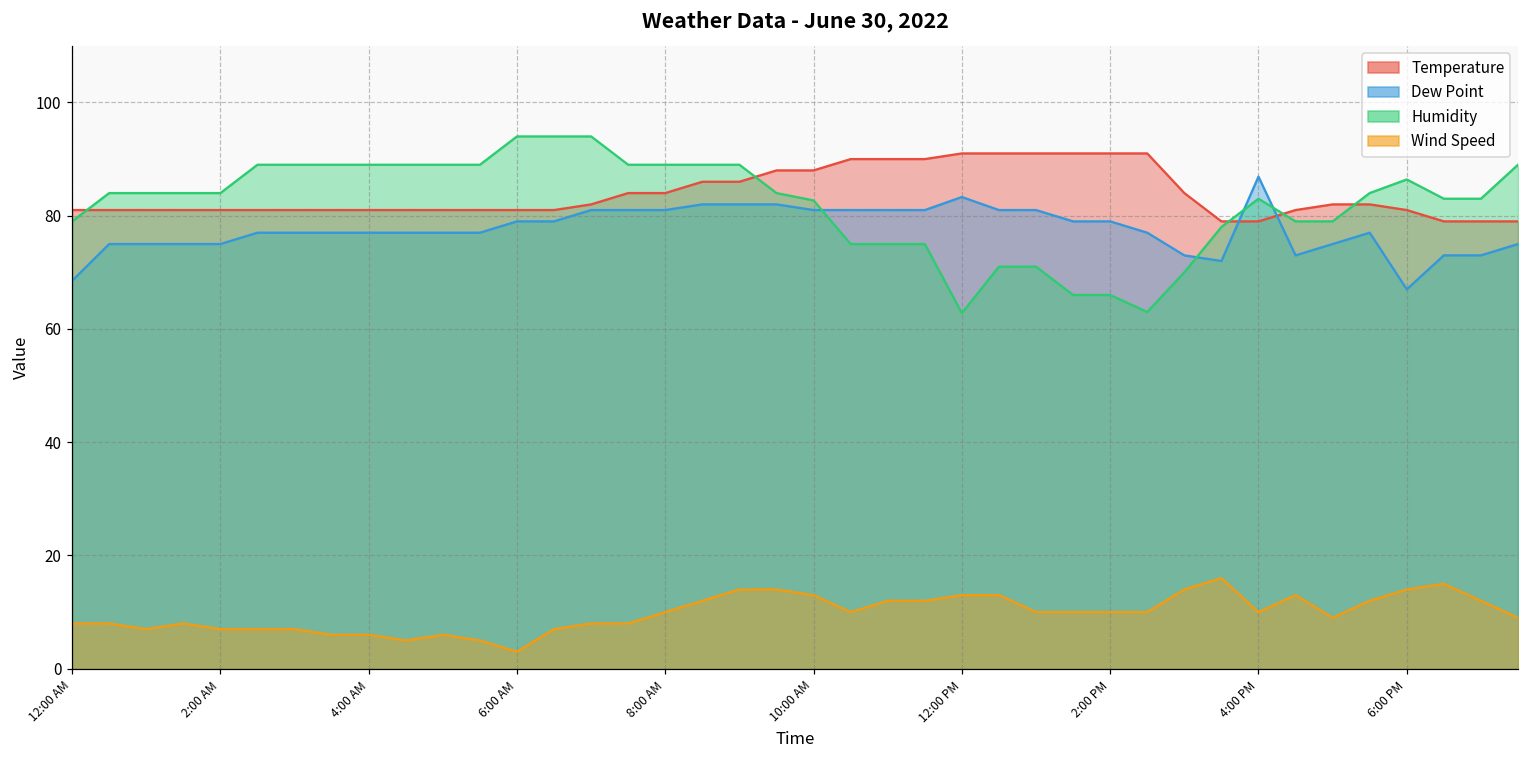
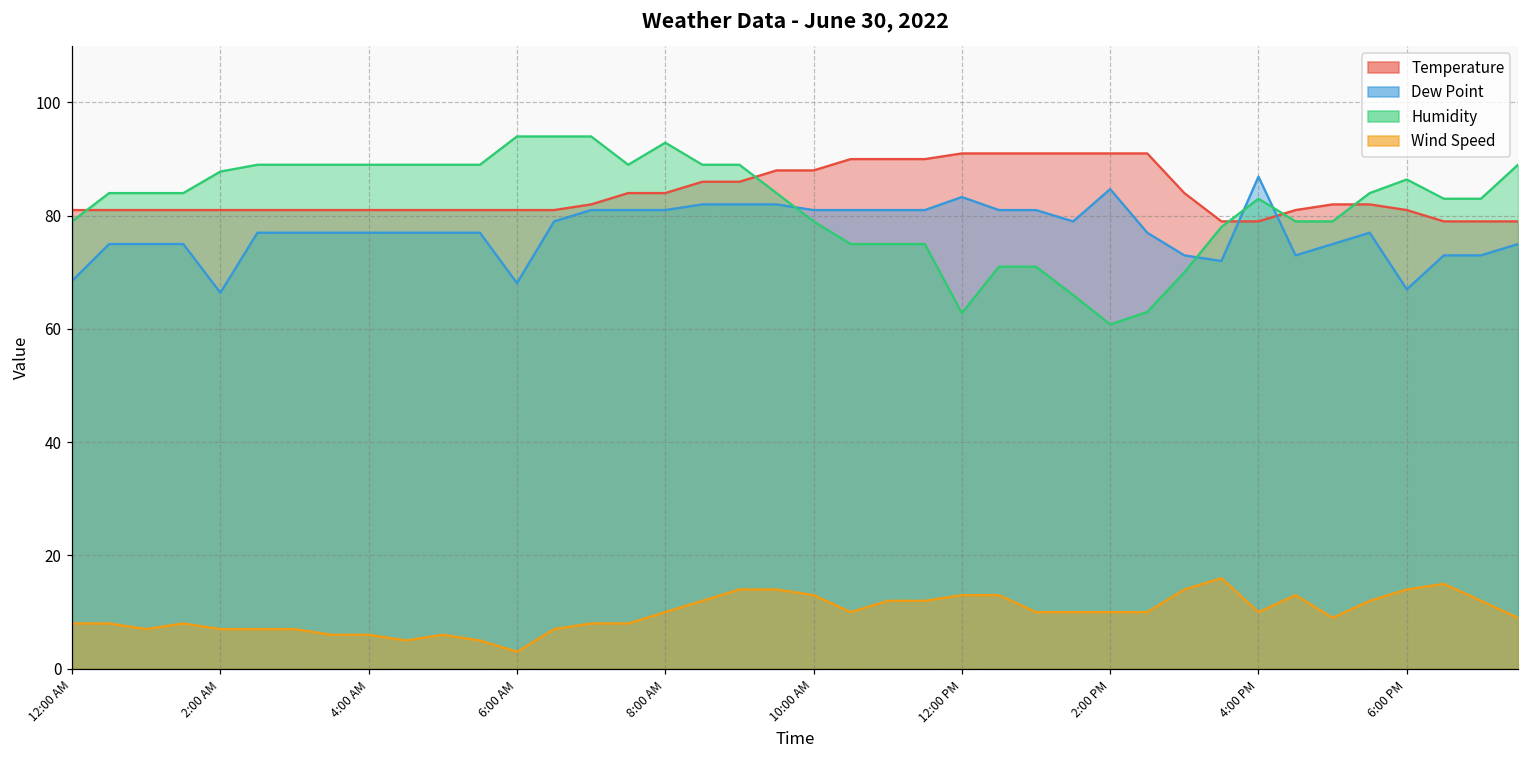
Dew Point, 2:00 AM: 75 -> 66
Humidity, 2:00 AM: 84 -> 88
Dew Point, 6:00 AM: 79 -> 68
Humidity, 8:00 AM: 89 -> 93
Humidity, 10:00 AM: 83 -> 79
Dew Point, 2:00 PM: 79 -> 85
Humidity, 2:00 PM: 66 -> 61
